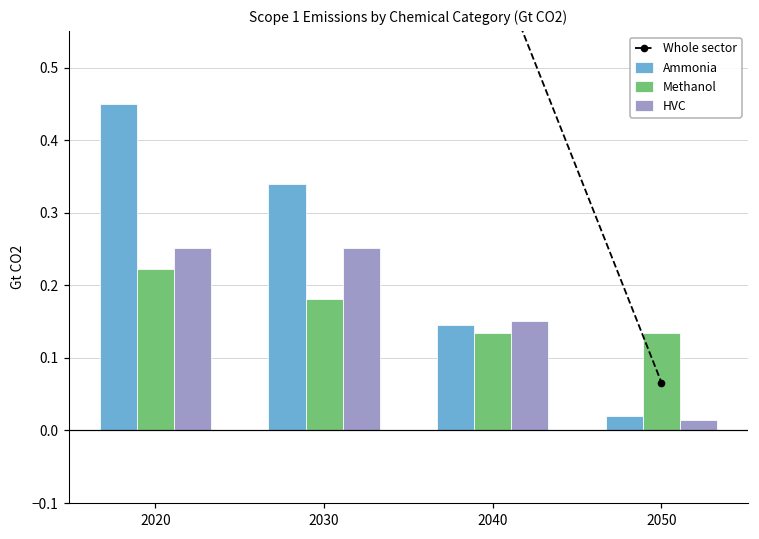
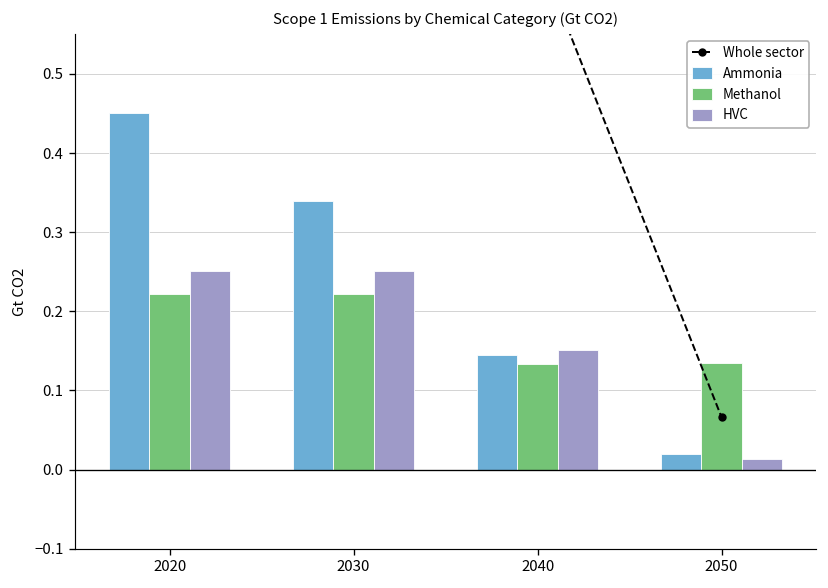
Methanol, 2030: 0.18 -> 0.22
